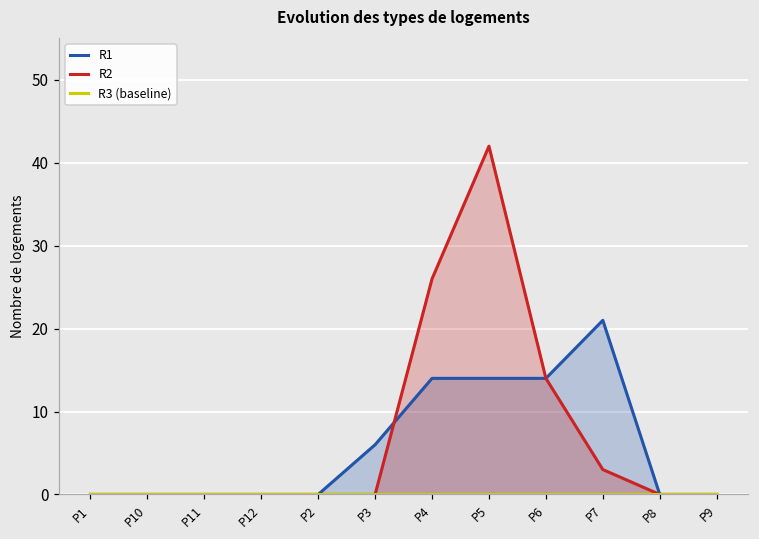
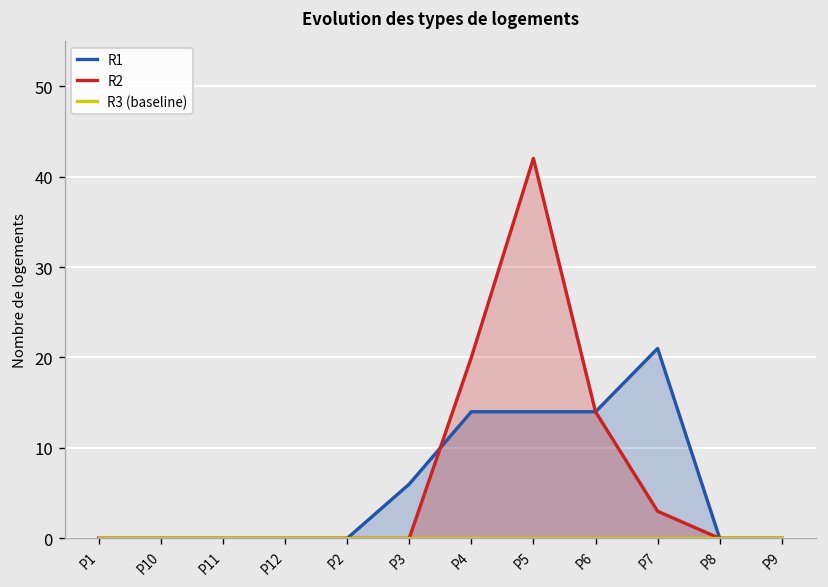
R2, P4: 26 -> 20
